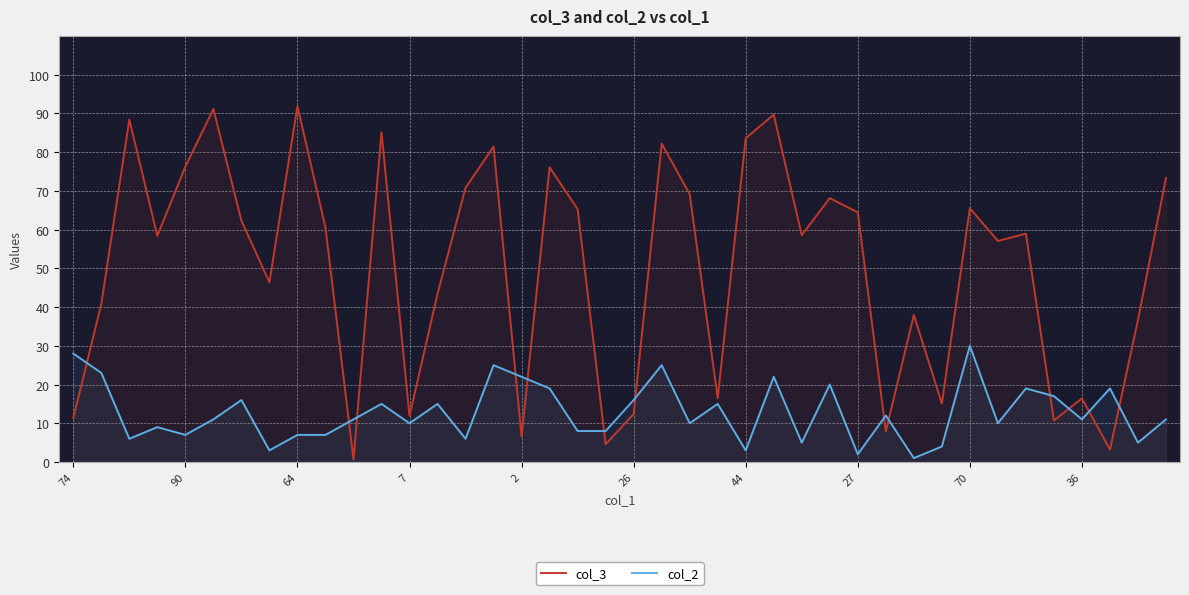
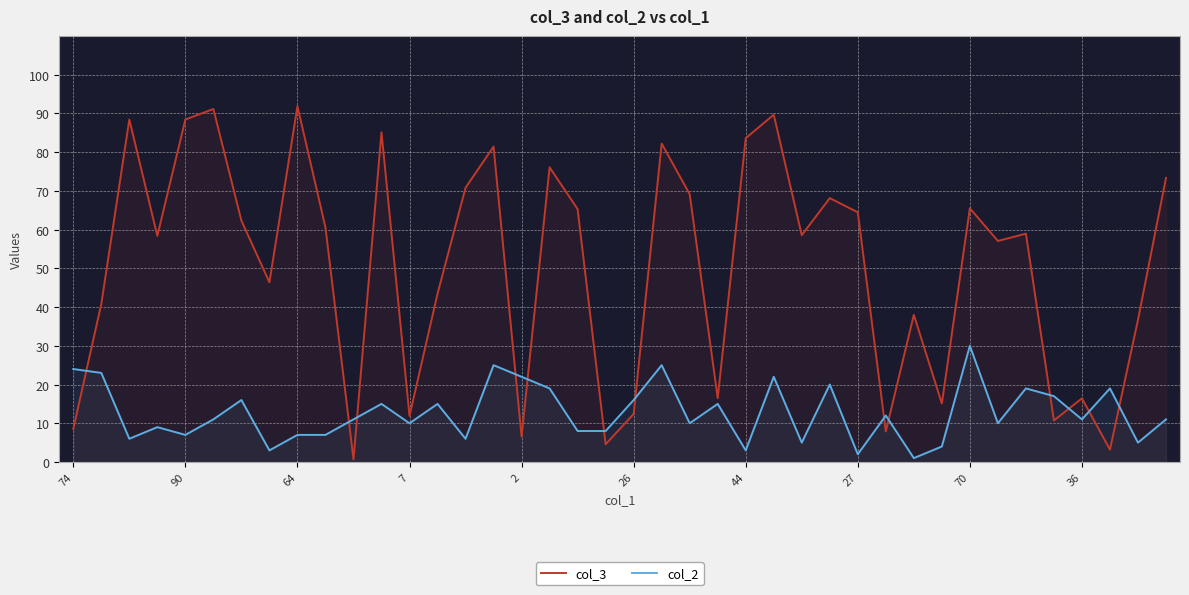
col_3, 74: 11 -> 9
col_2, 74: 28 -> 24
col_3, 90: 76 -> 88
